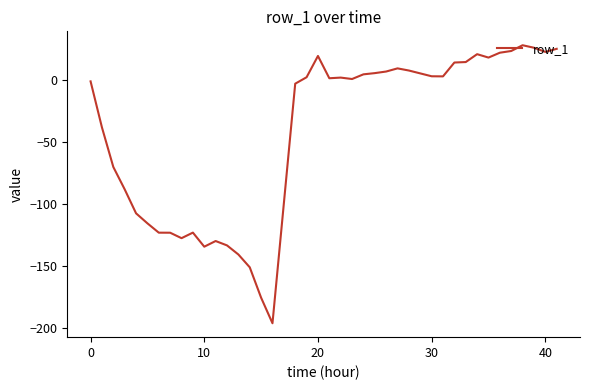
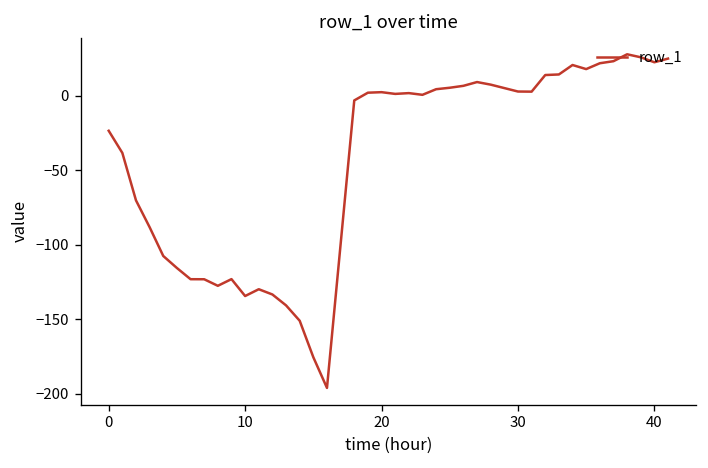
0: -1 -> -23
20: 19 -> 2
